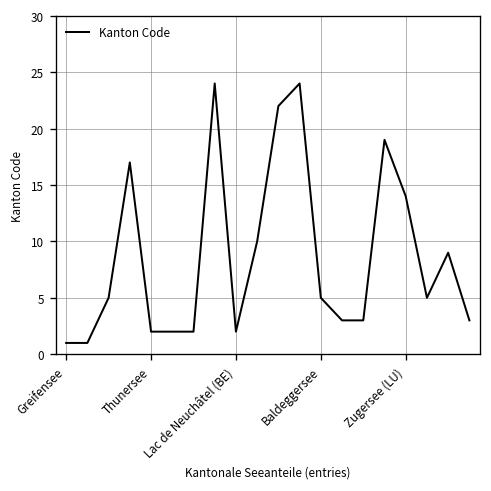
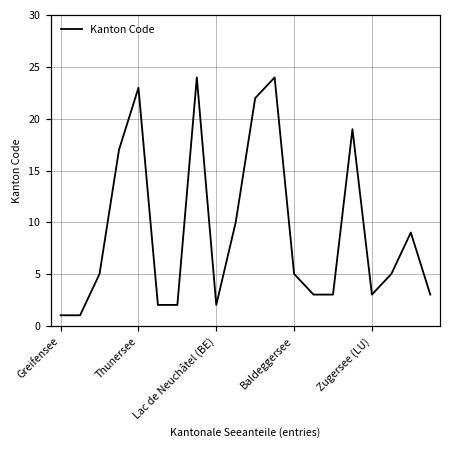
Thunersee: 2 -> 23
Zugersee (LU): 14 -> 3
